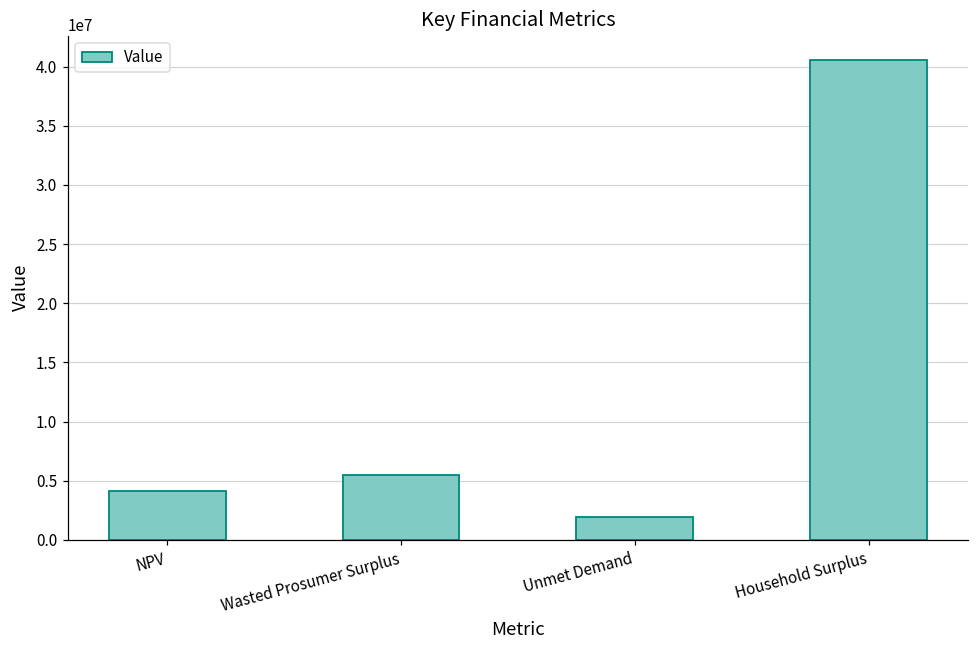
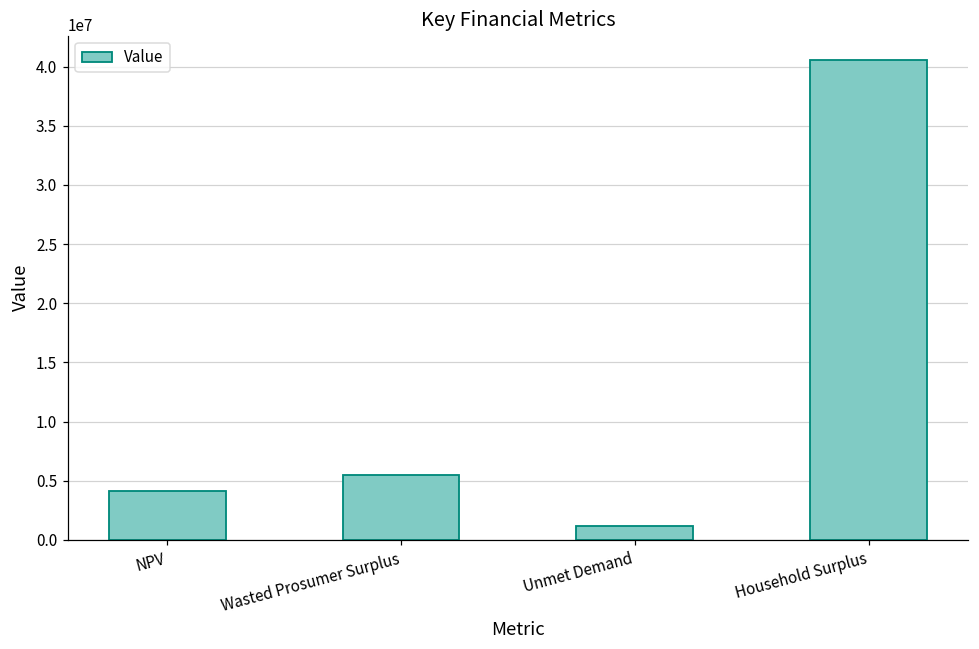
Unmet Demand: 2000000 -> 1200000
